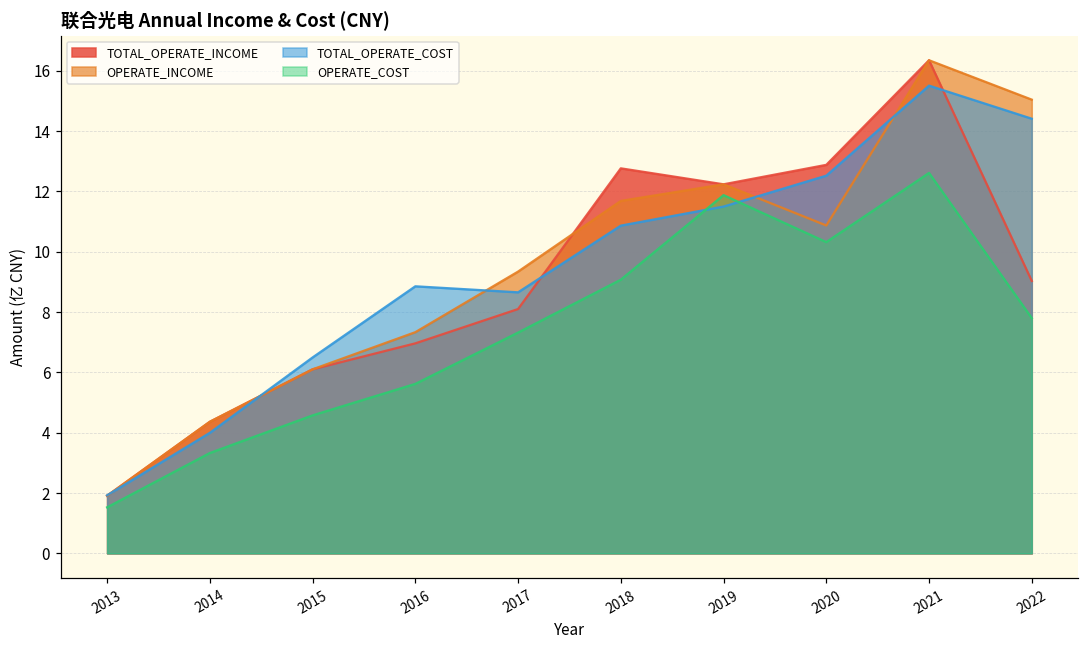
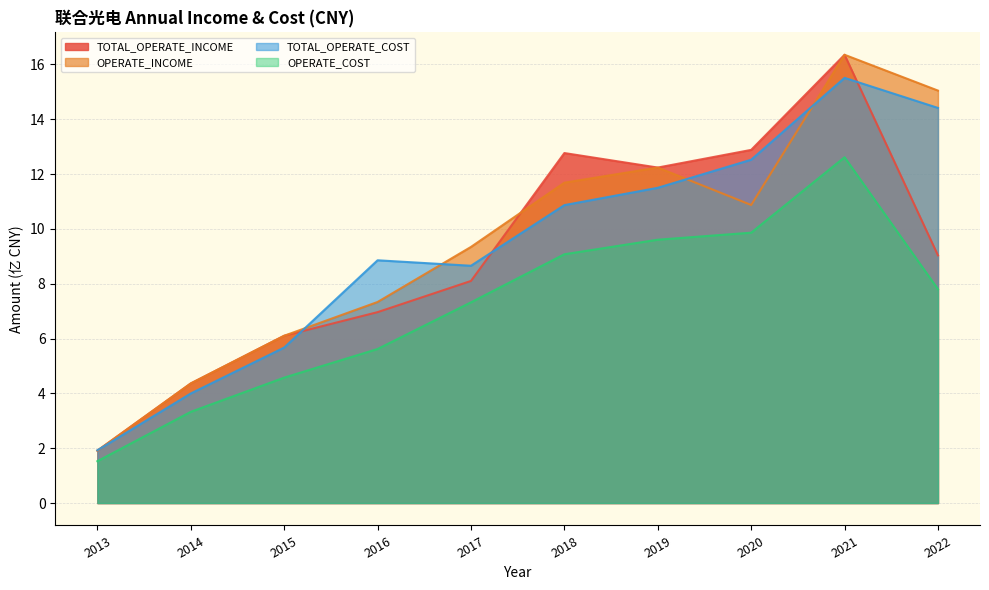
TOTAL_OPERATE_COST, 2015: 6.5 -> 5.7
OPERATE_COST, 2019: 11.9 -> 9.6
OPERATE_COST, 2020: 10.3 -> 9.9
